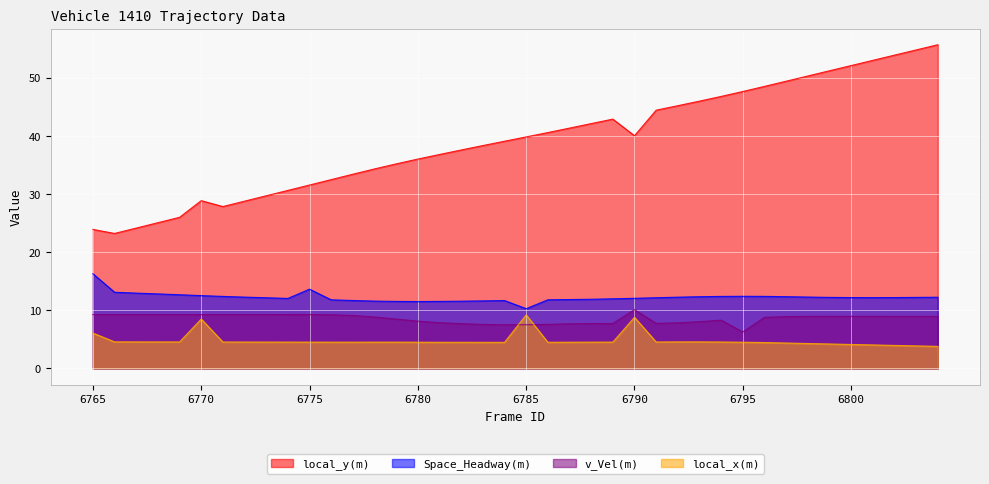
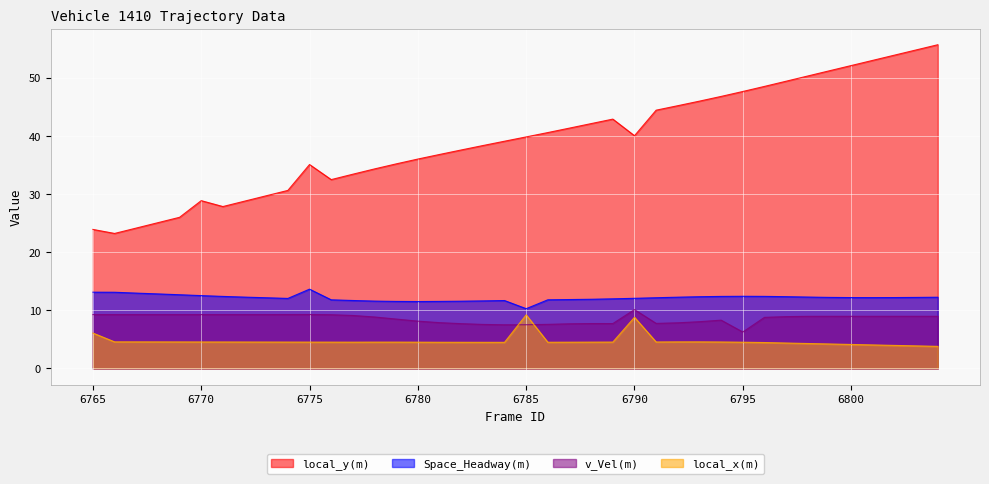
Space_Headway(m), 6765: 16 -> 13
local_x(m), 6770: 8 -> 5
local_y(m), 6775: 32 -> 35
